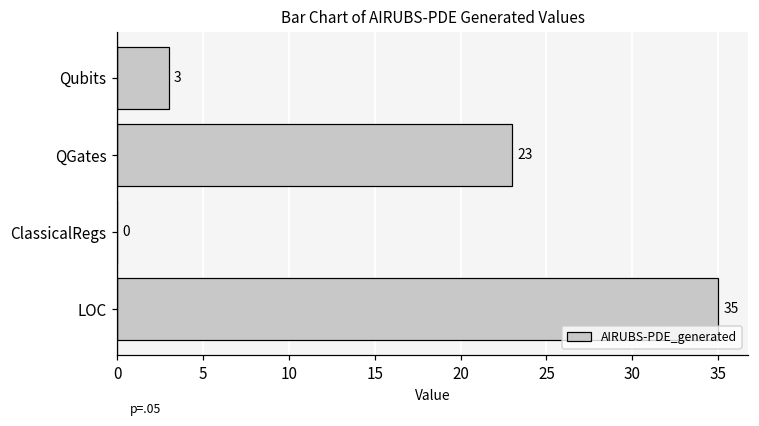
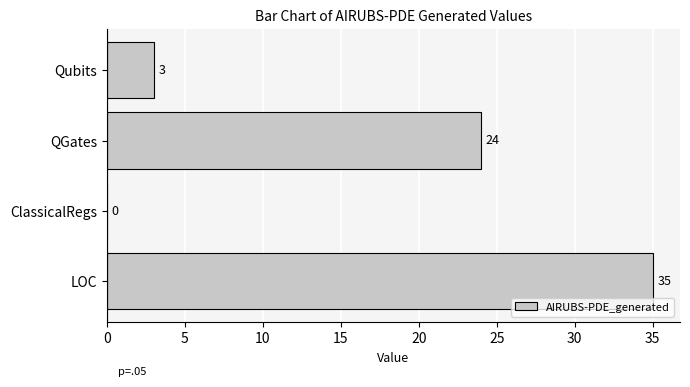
QGates: 23 -> 24
